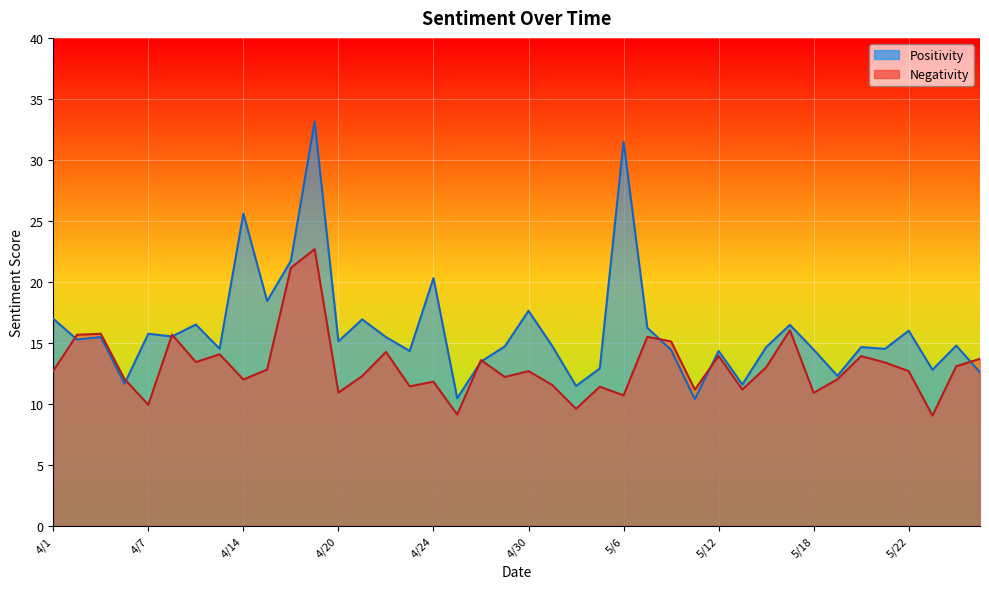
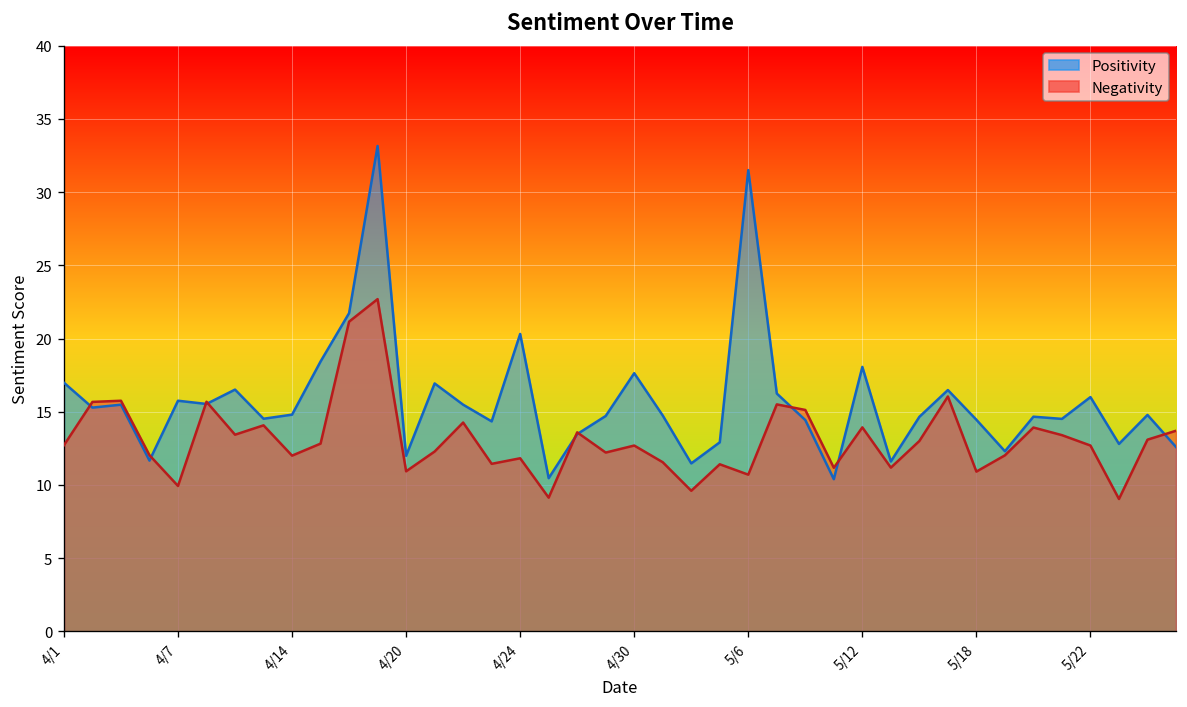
Positivity, 4/14: 25.6 -> 14.8
Positivity, 4/20: 15.1 -> 12.0
Positivity, 5/12: 14.3 -> 18.1
